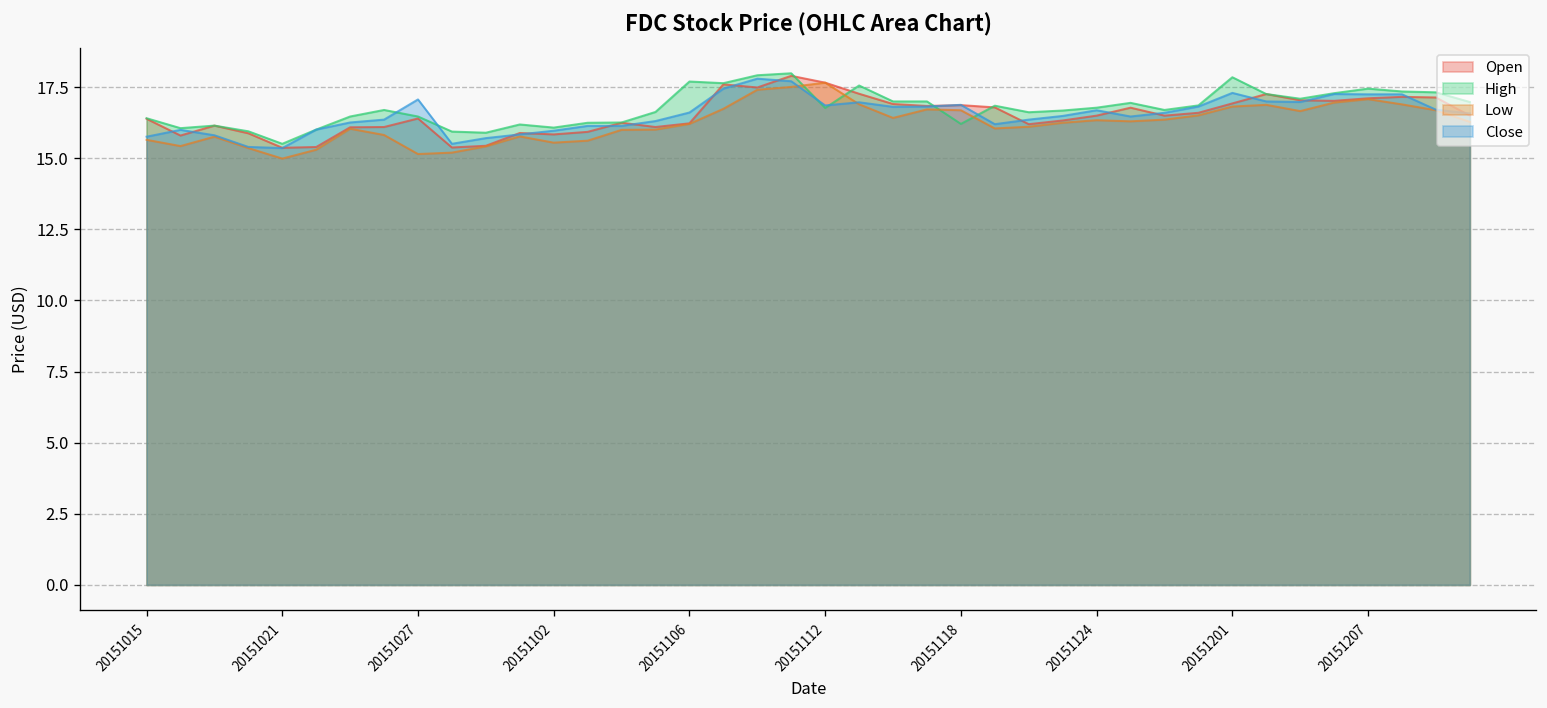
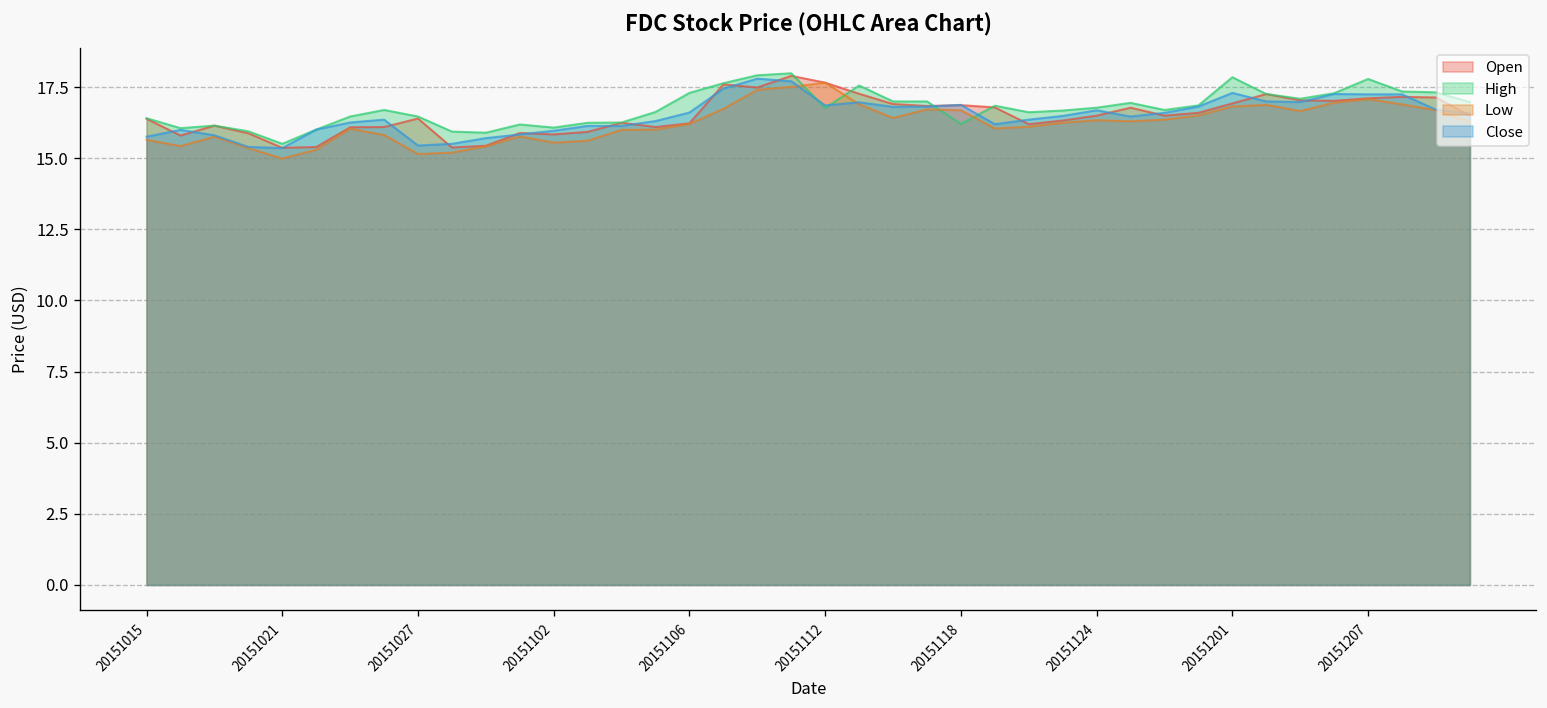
Close, 20151027: 17.1 -> 15.5
High, 20151106: 17.7 -> 17.3
High, 20151207: 17.5 -> 17.8
